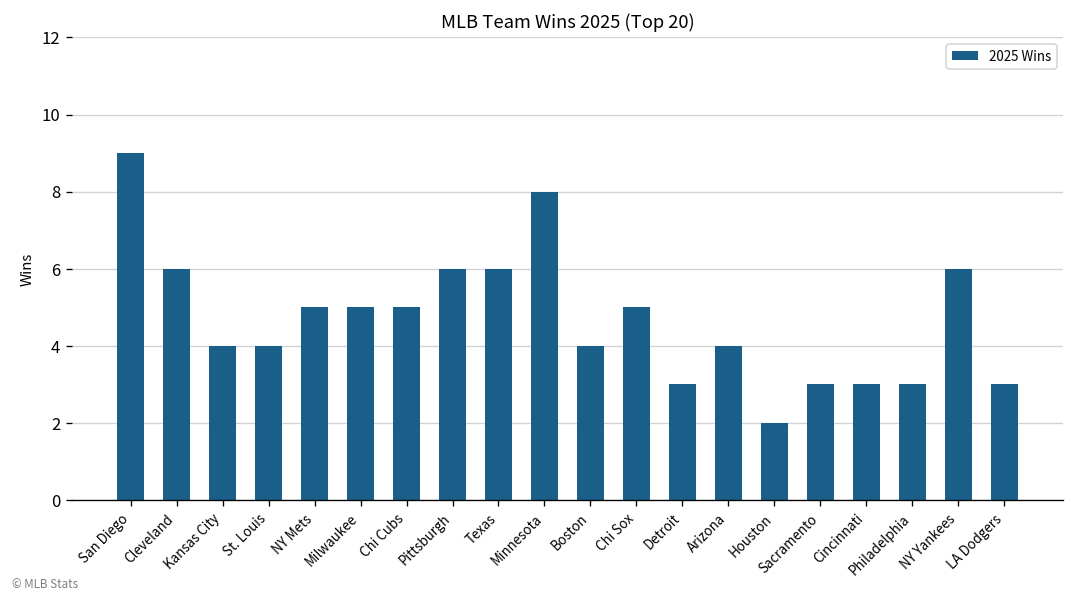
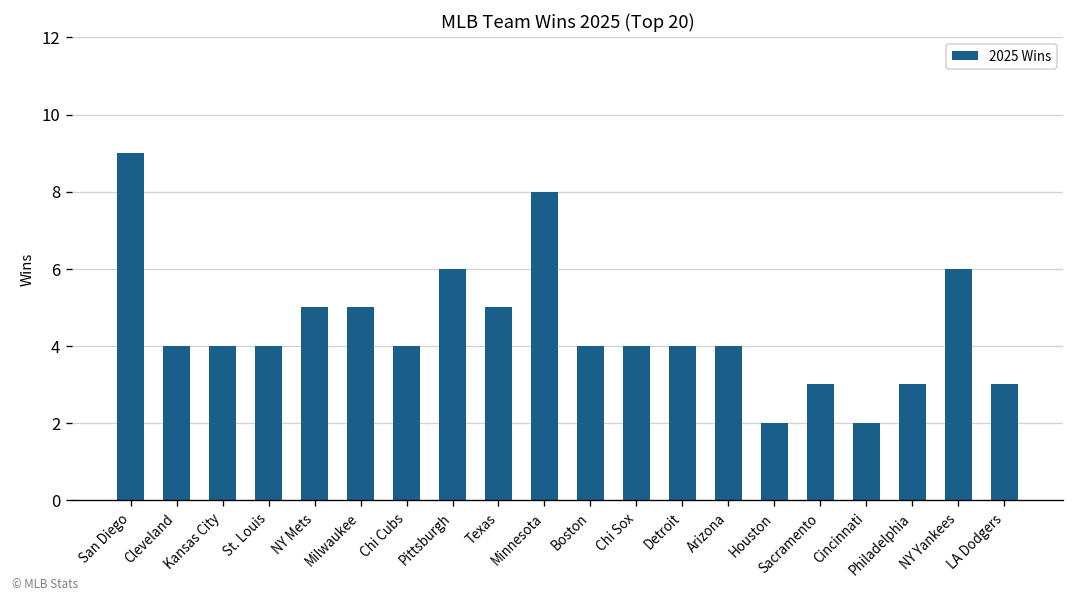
Cleveland: 6 -> 4
Chi Cubs: 5 -> 4
Texas: 6 -> 5
Chi Sox: 5 -> 4
Detroit: 3 -> 4
Cincinnati: 3 -> 2
